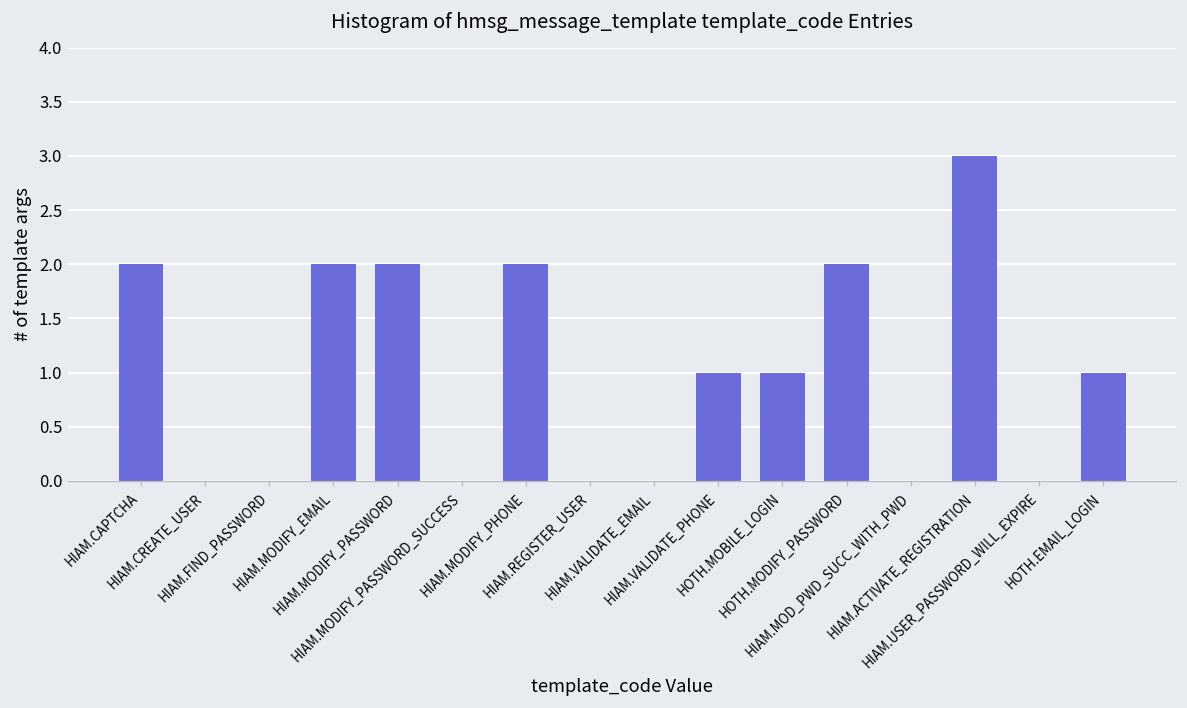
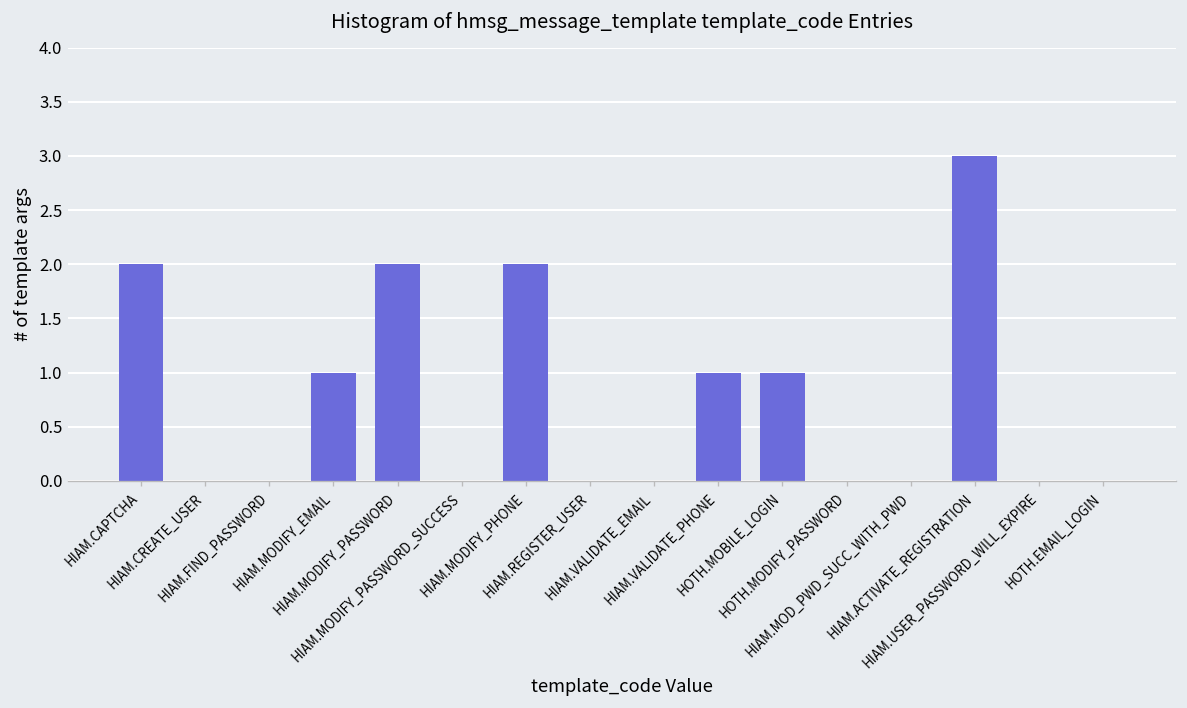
HIAM.MODIFY_EMAIL: 2 -> 1
HOTH.MODIFY_PASSWORD: 2 -> 0
HOTH.EMAIL_LOGIN: 1 -> 0
